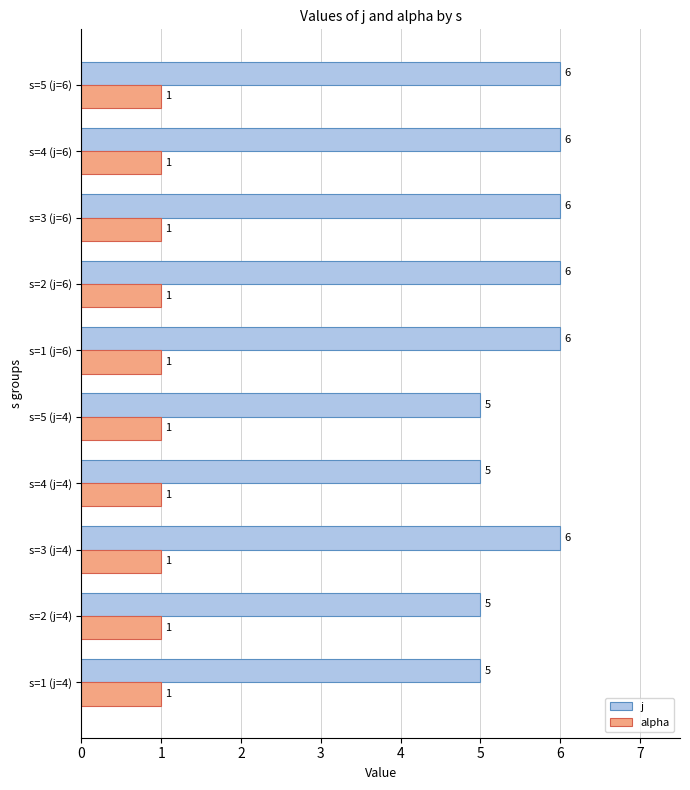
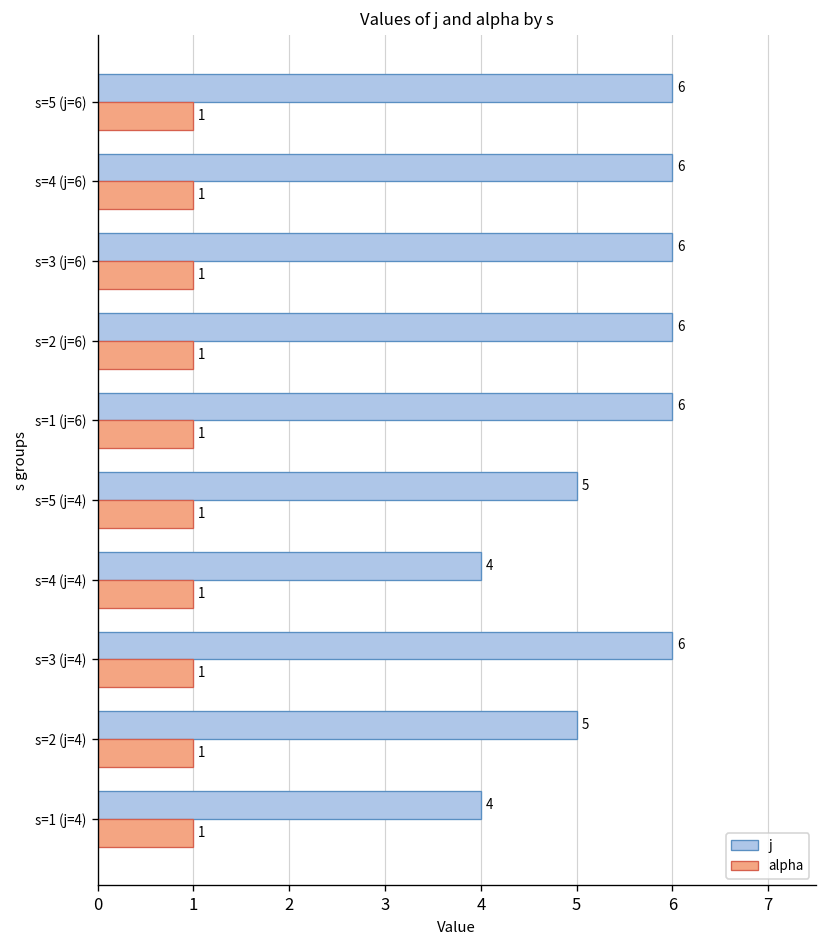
j, s=4 (j=4): 5 -> 4
j, s=1 (j=4): 5 -> 4
